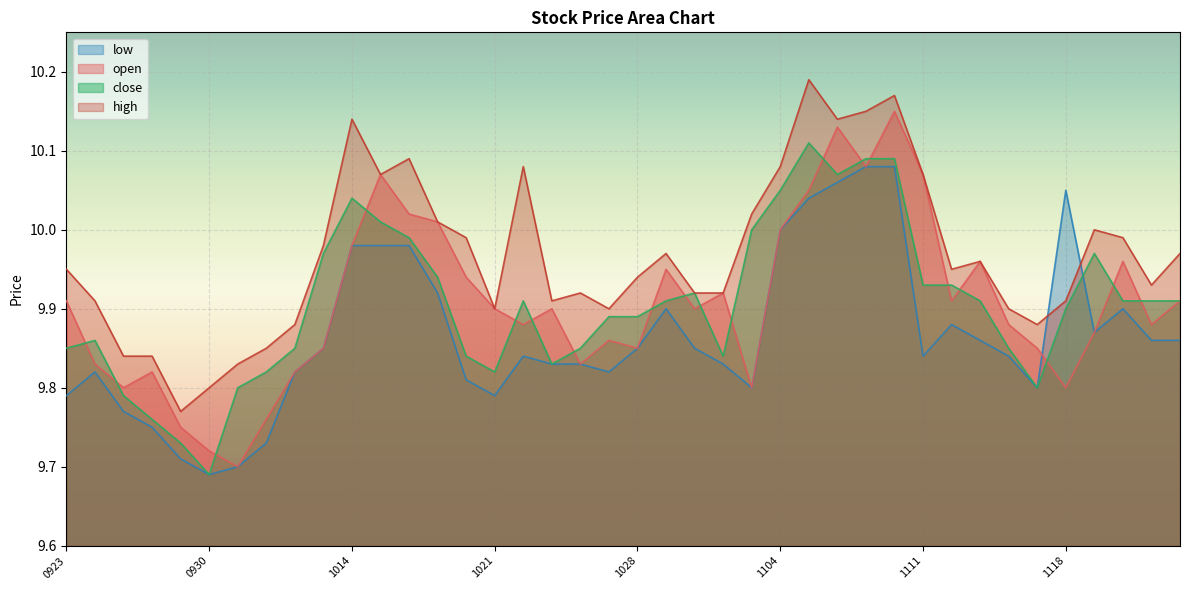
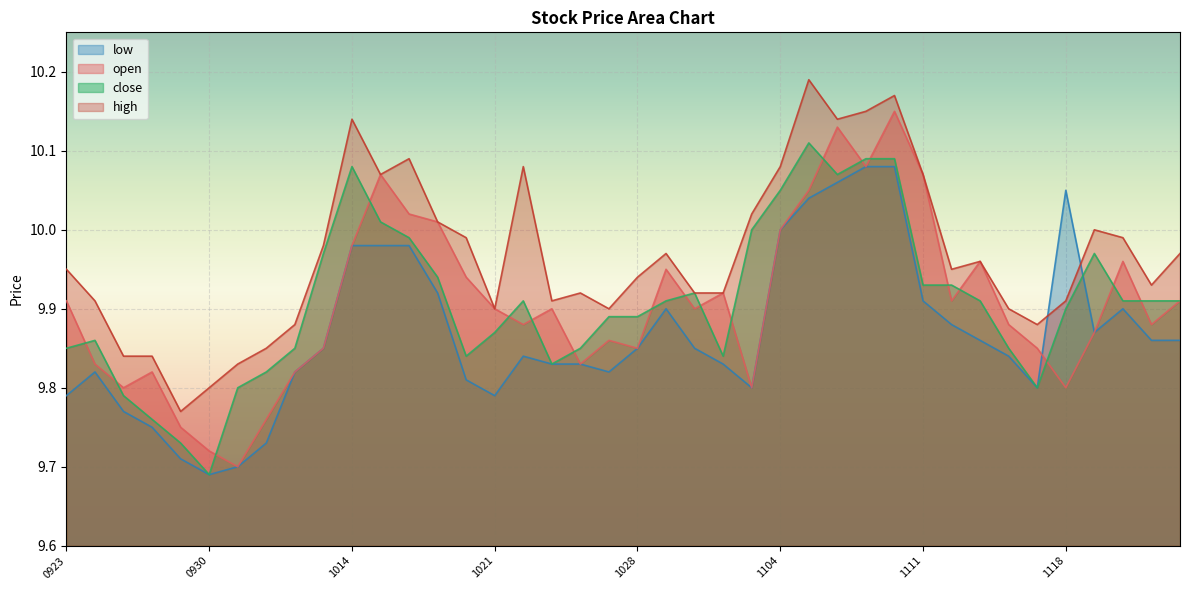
close, 1014: 10.04 -> 10.08
close, 1021: 9.82 -> 9.87
low, 1111: 9.84 -> 9.91
